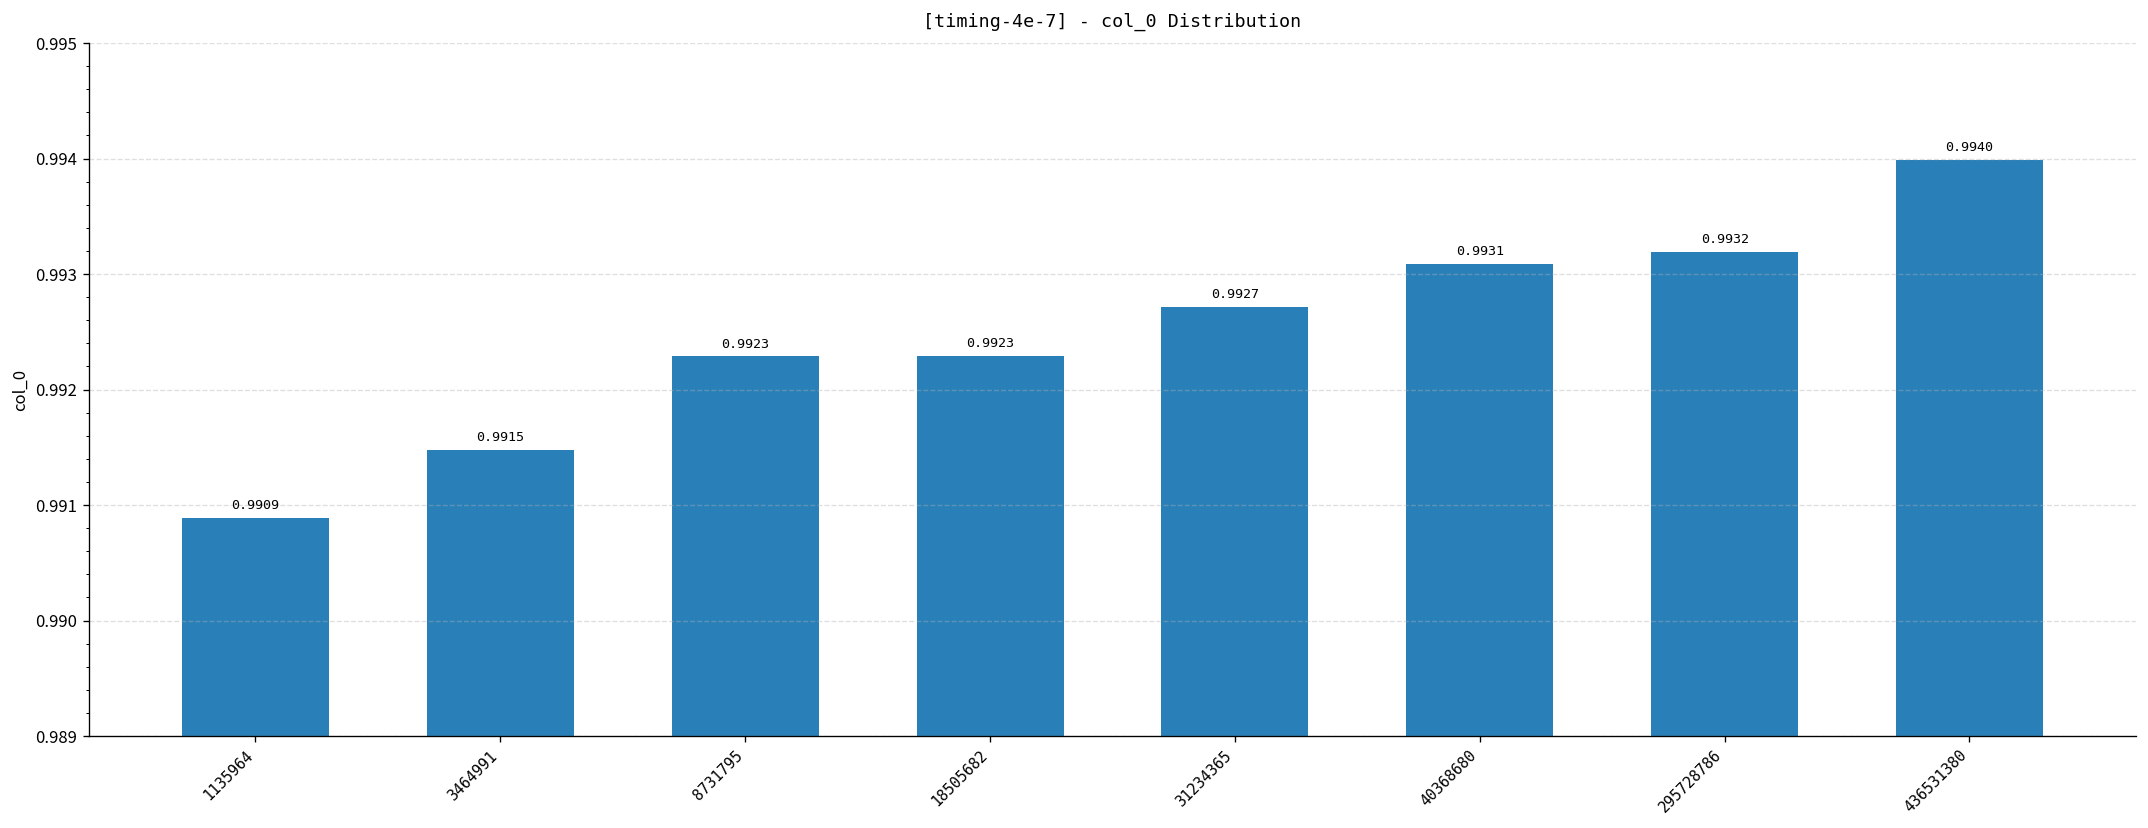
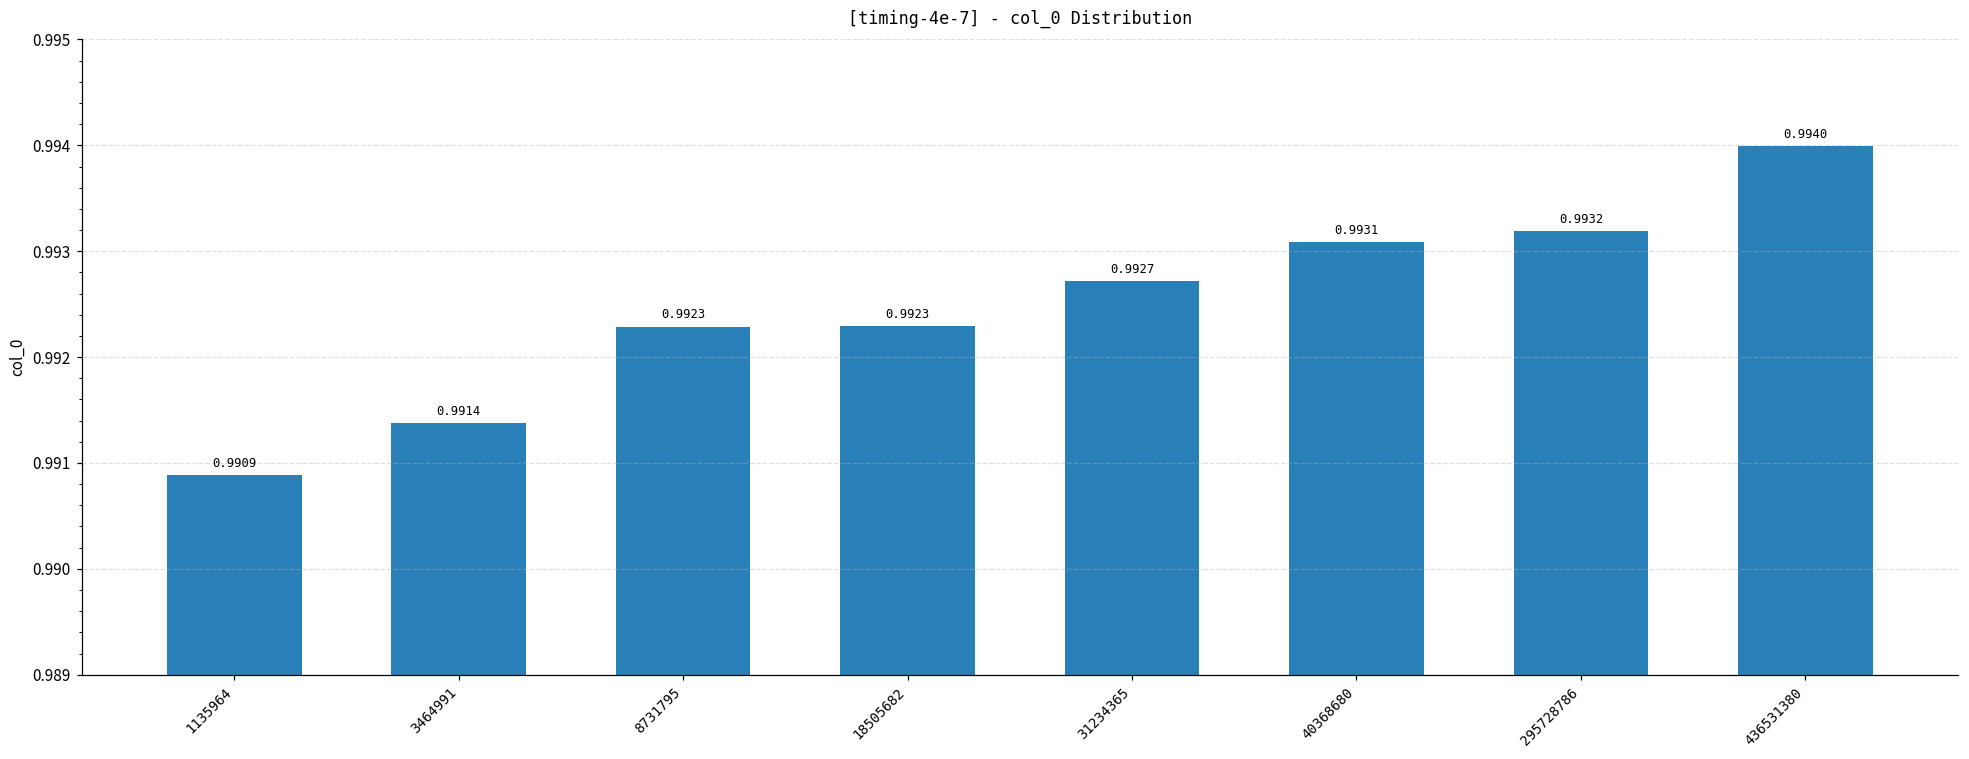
3464991: 0.9915 -> 0.9914
